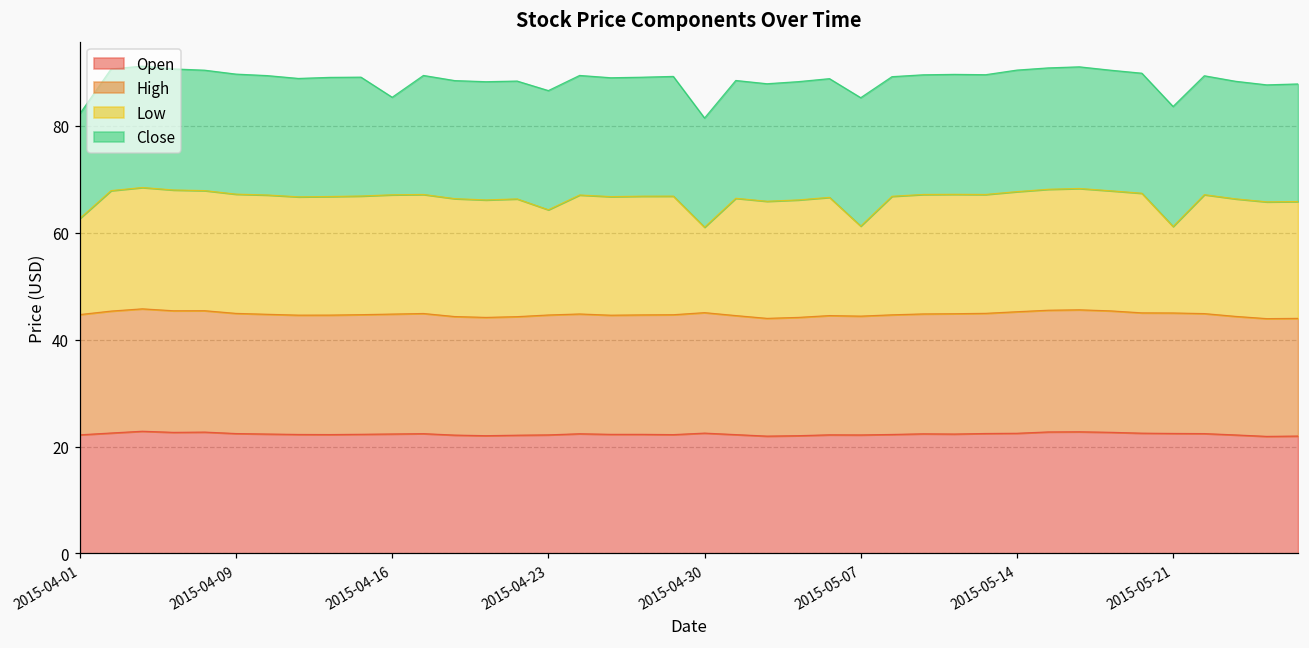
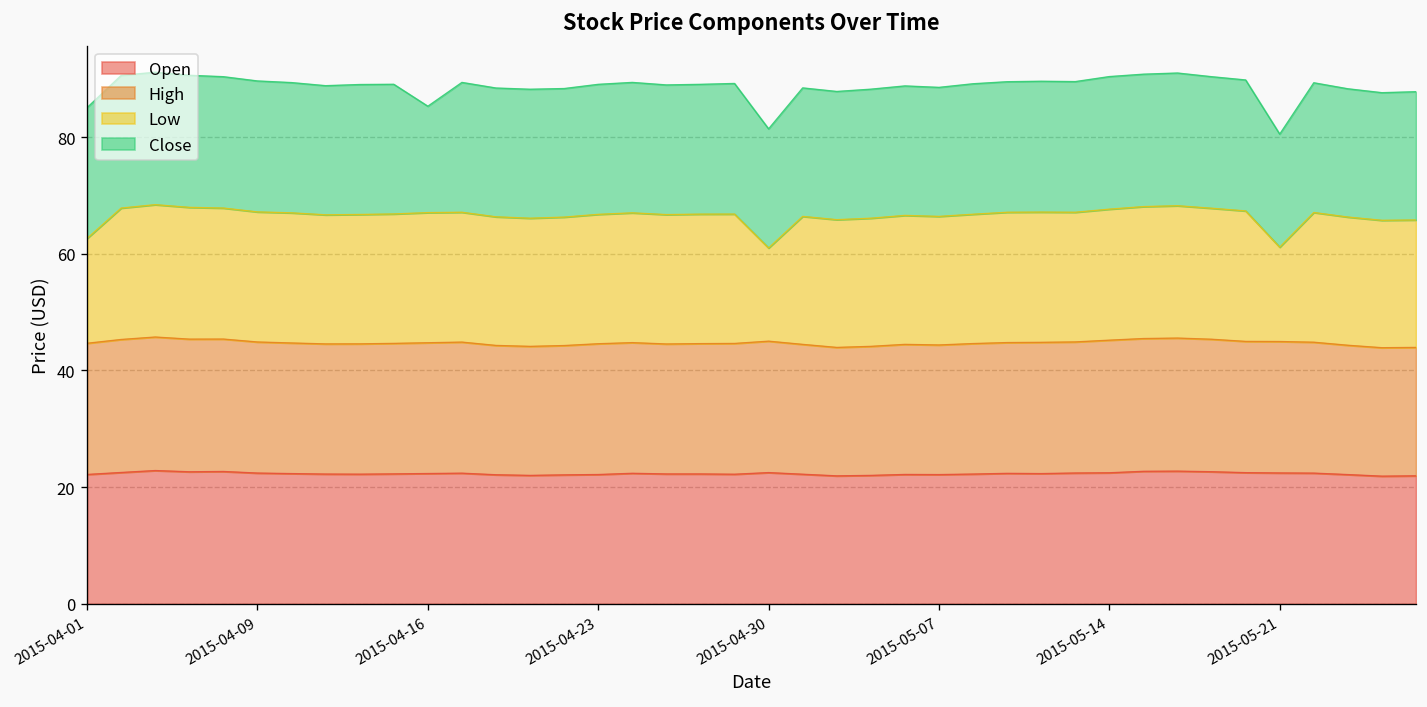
Close, 2015-04-01: 20 -> 22
Low, 2015-04-23: 20 -> 22
Low, 2015-05-07: 17 -> 22
Close, 2015-05-07: 24 -> 22
Close, 2015-05-21: 22 -> 19
